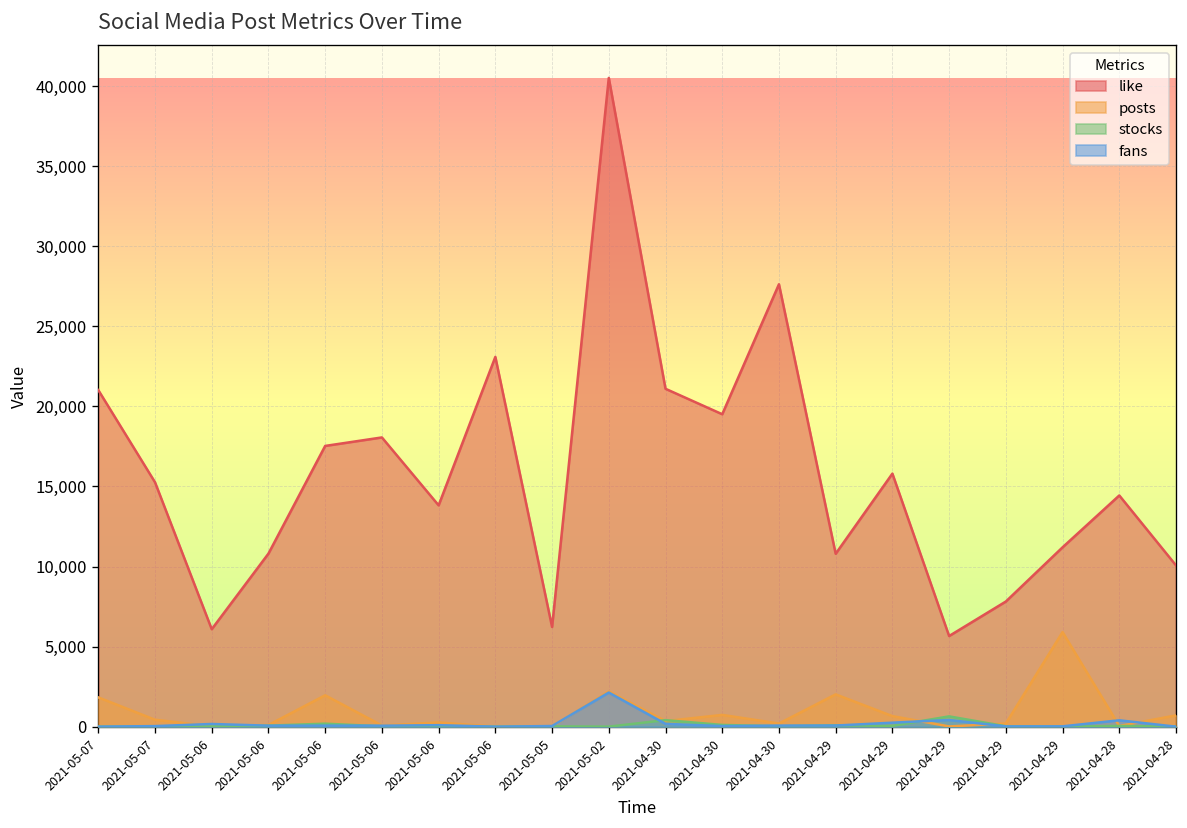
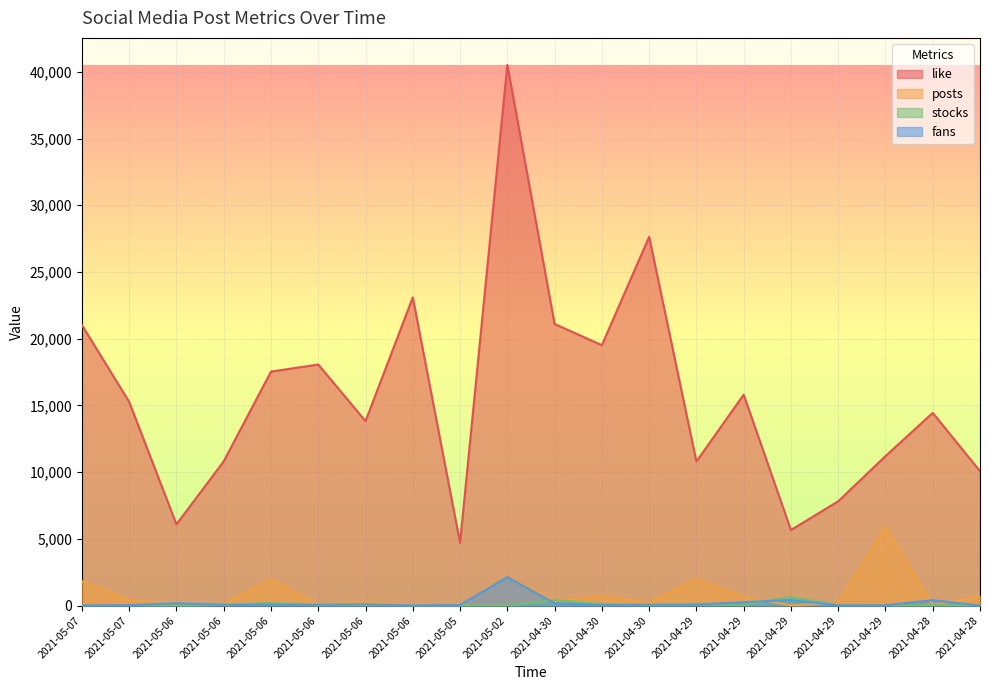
like, 2021-05-05: 6,200 -> 4,700
